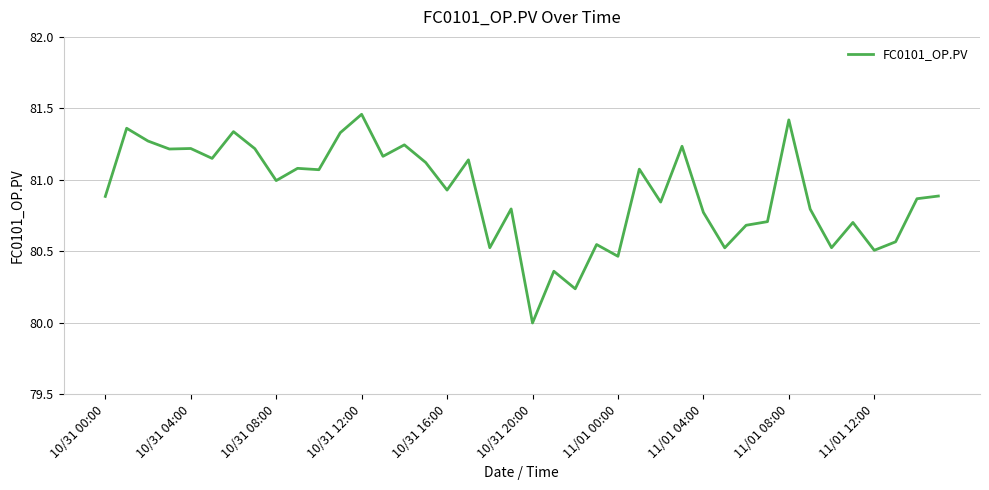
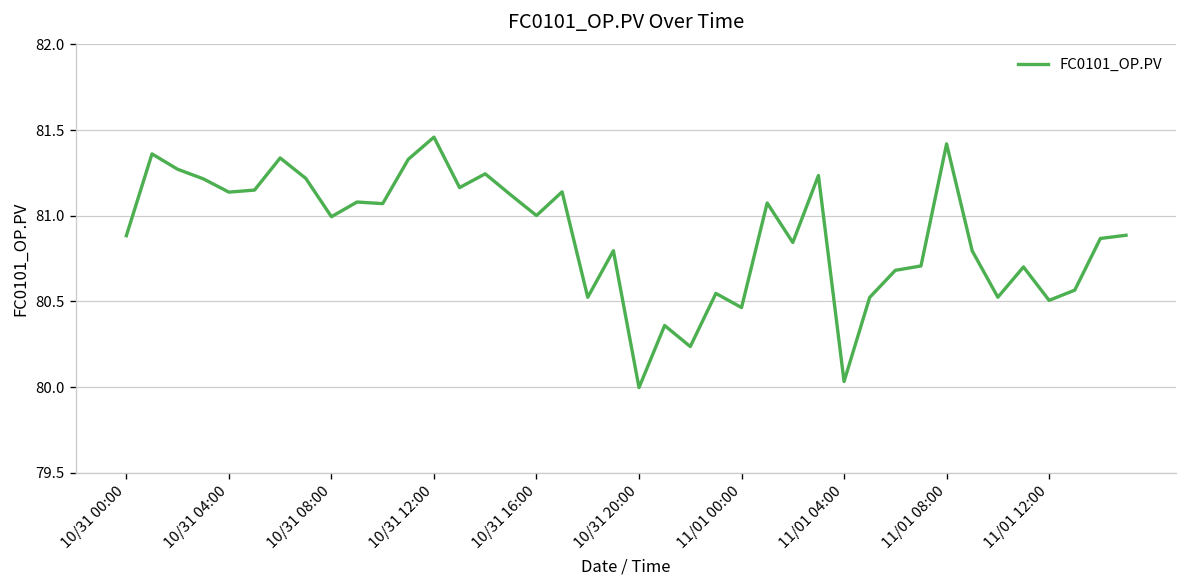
10/31 04:00: 81.22 -> 81.14
10/31 16:00: 80.93 -> 81.00
11/01 04:00: 80.77 -> 80.03
